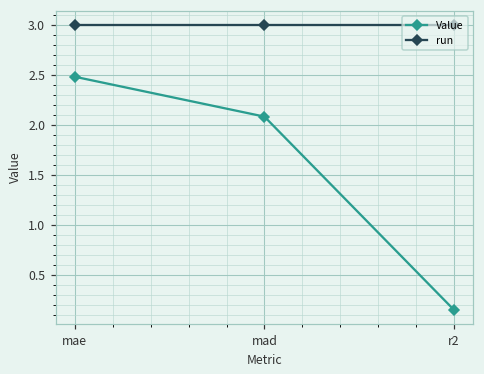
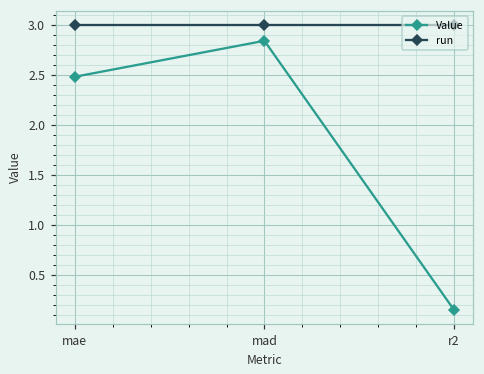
Value, mad: 2.1 -> 2.8
